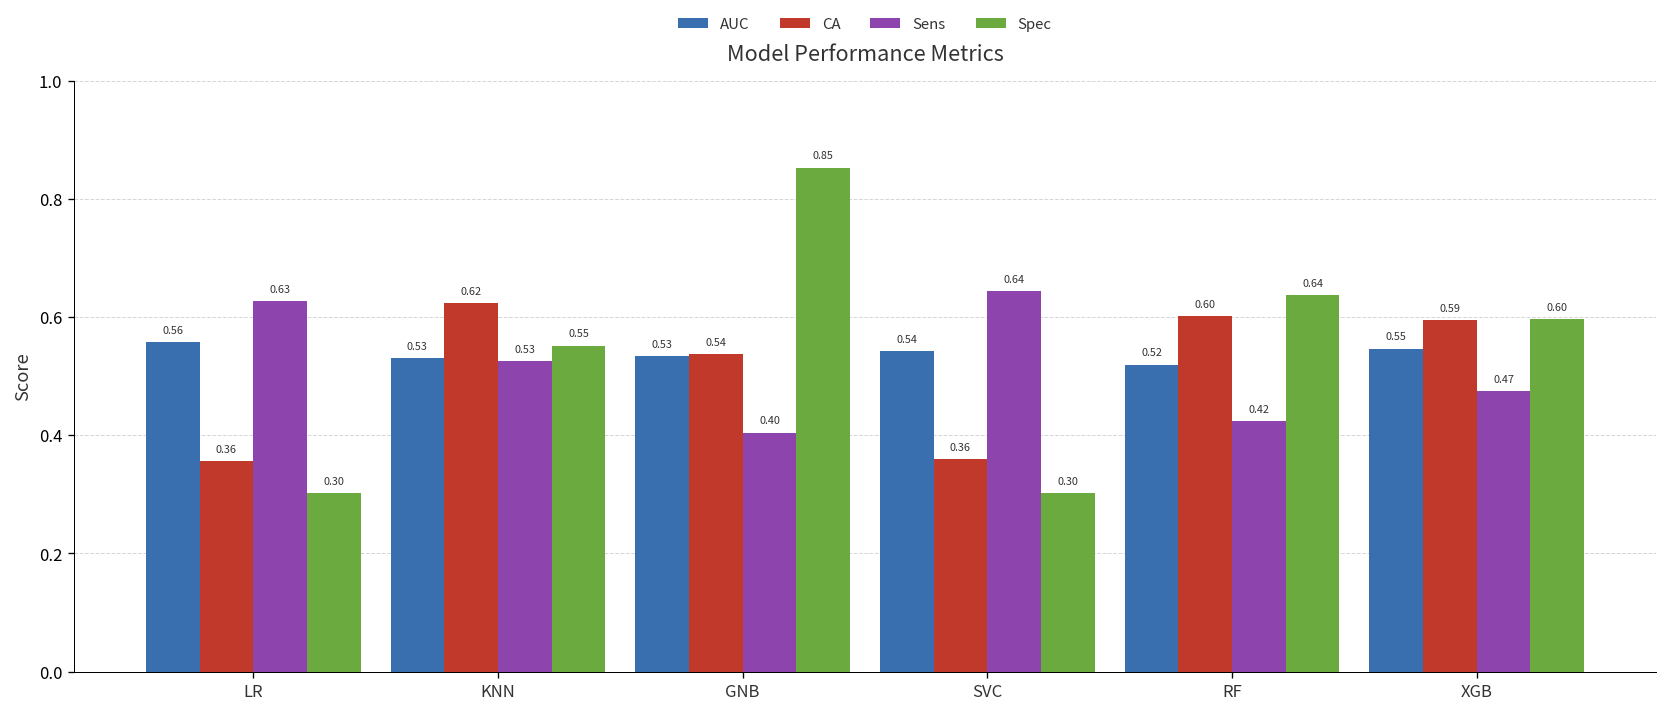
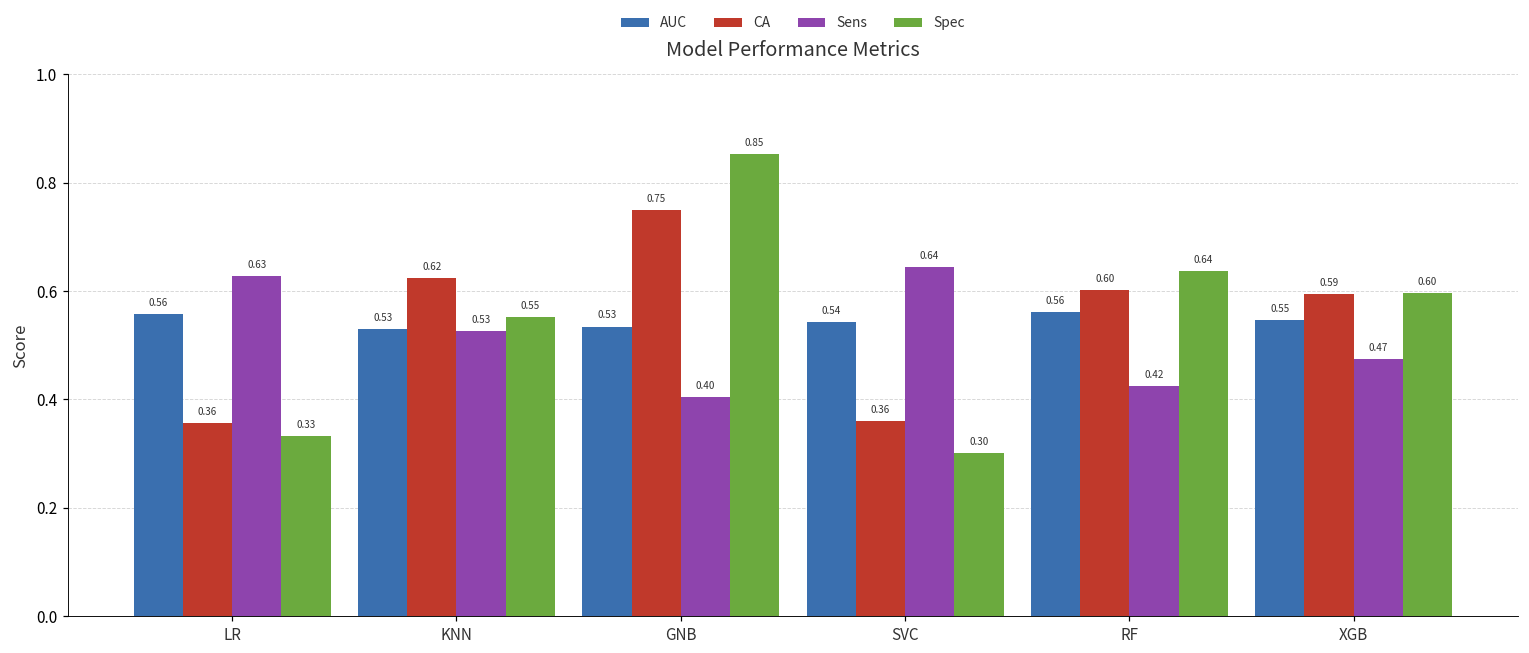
Spec, LR: 0.30 -> 0.33
CA, GNB: 0.54 -> 0.75
AUC, RF: 0.52 -> 0.56
